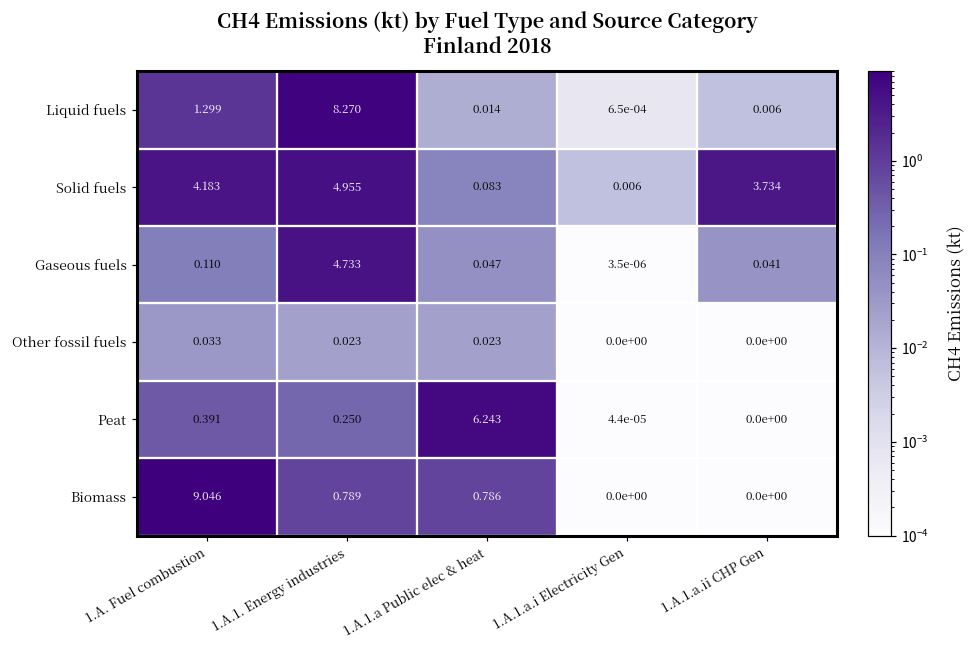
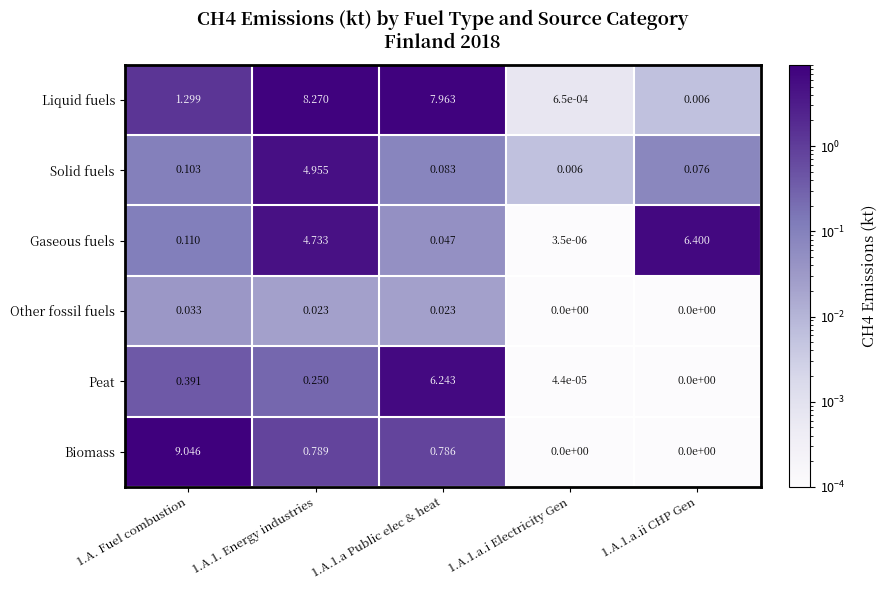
Liquid fuels, 1.A.1.a Public elec & heat: 0.014 -> 7.963
Solid fuels, 1.A. Fuel combustion: 4.183 -> 0.103
Solid fuels, 1.A.1.a.ii CHP Gen: 3.734 -> 0.076
Gaseous fuels, 1.A.1.a.ii CHP Gen: 0.041 -> 6.400
